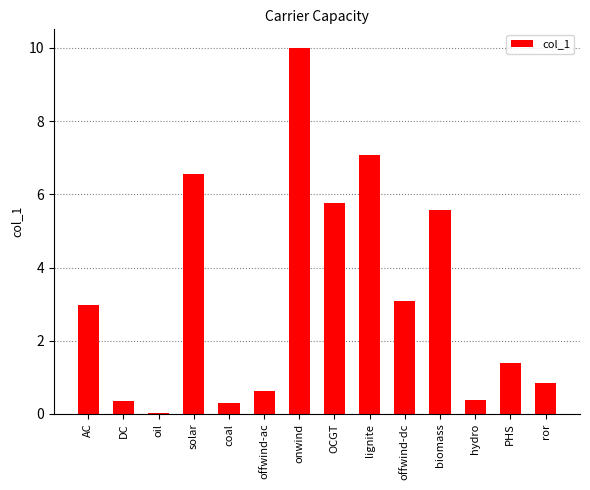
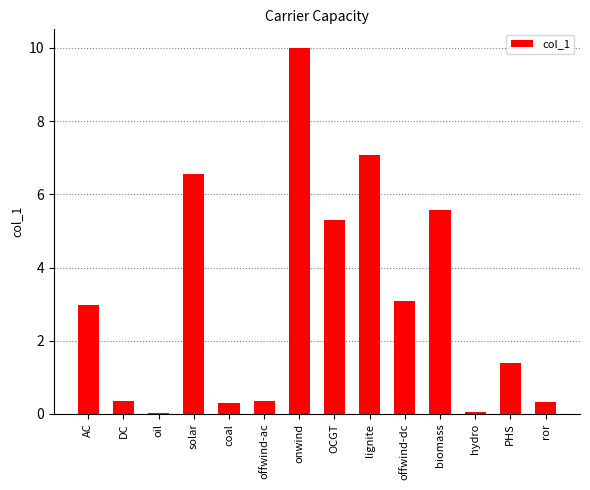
offwind-ac: 0.6 -> 0.4
OCGT: 5.8 -> 5.3
hydro: 0.4 -> 0.1
ror: 0.9 -> 0.3
